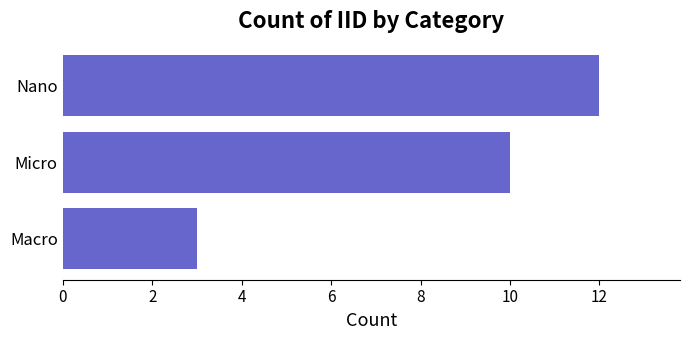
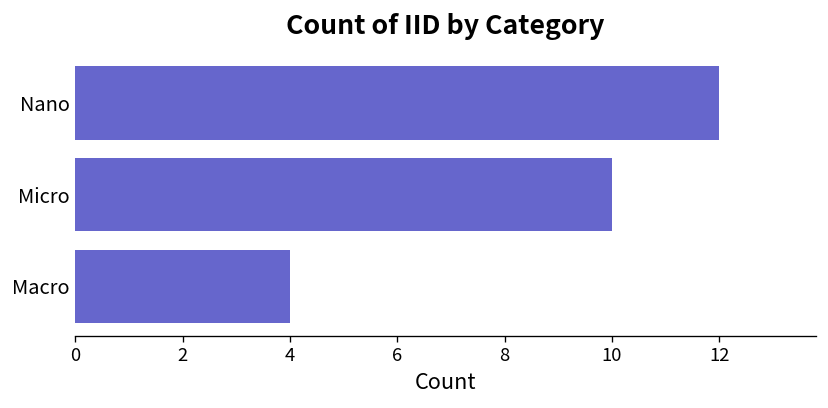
Macro: 3 -> 4
